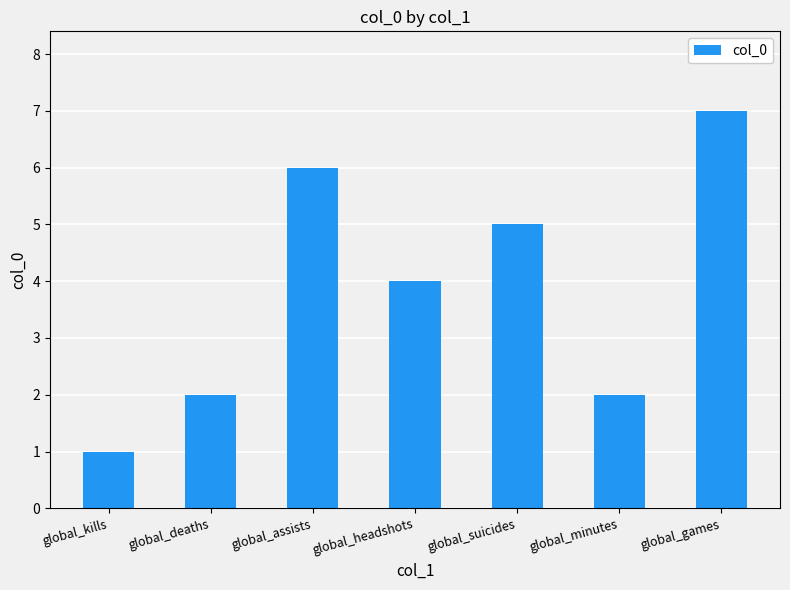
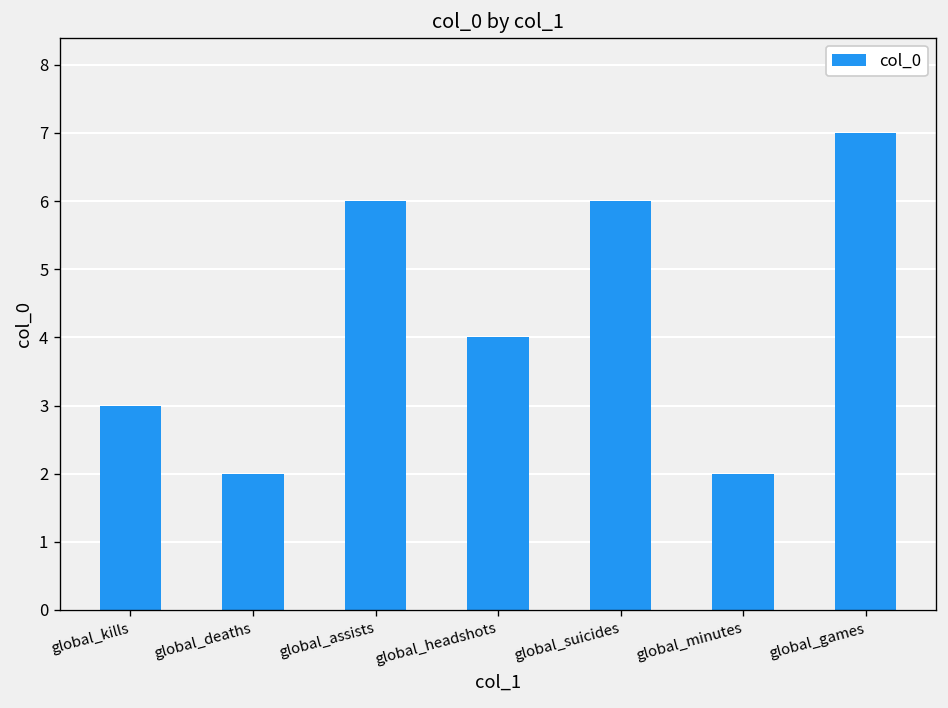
global_kills: 1 -> 3
global_suicides: 5 -> 6
